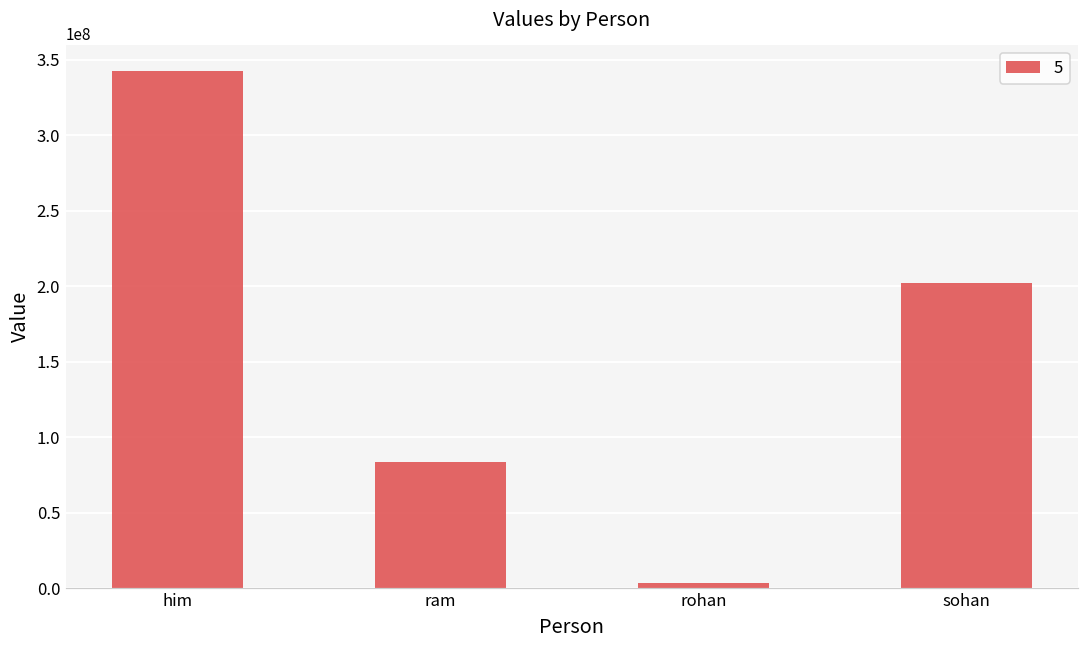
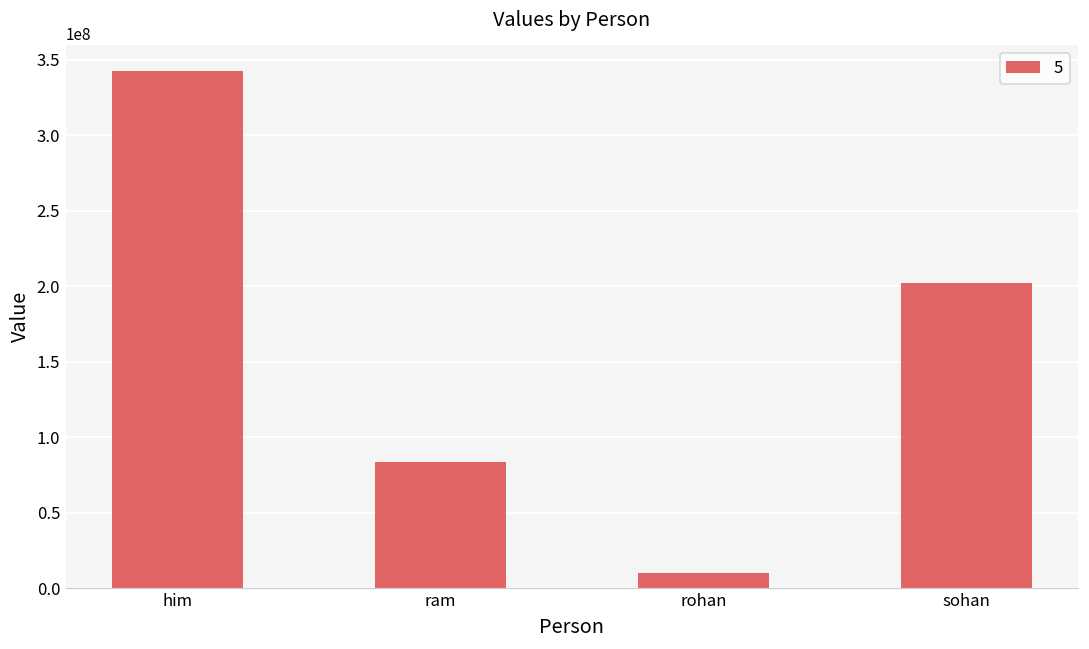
rohan: 3000000 -> 10000000
